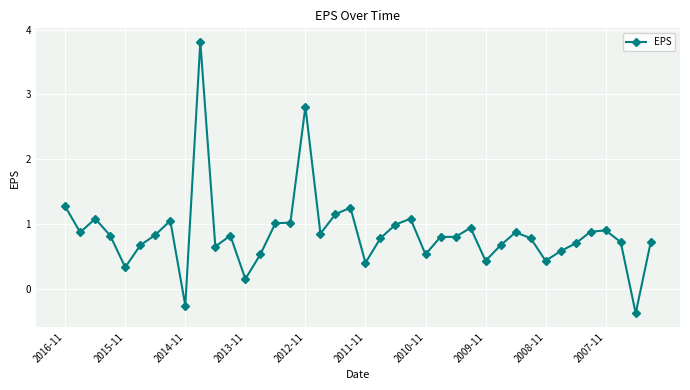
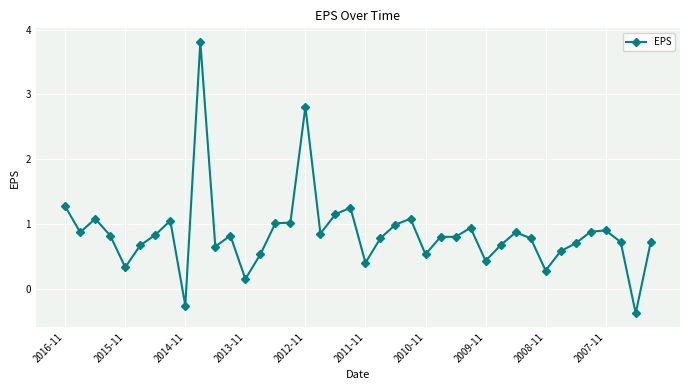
2008-11: 0.4 -> 0.3
